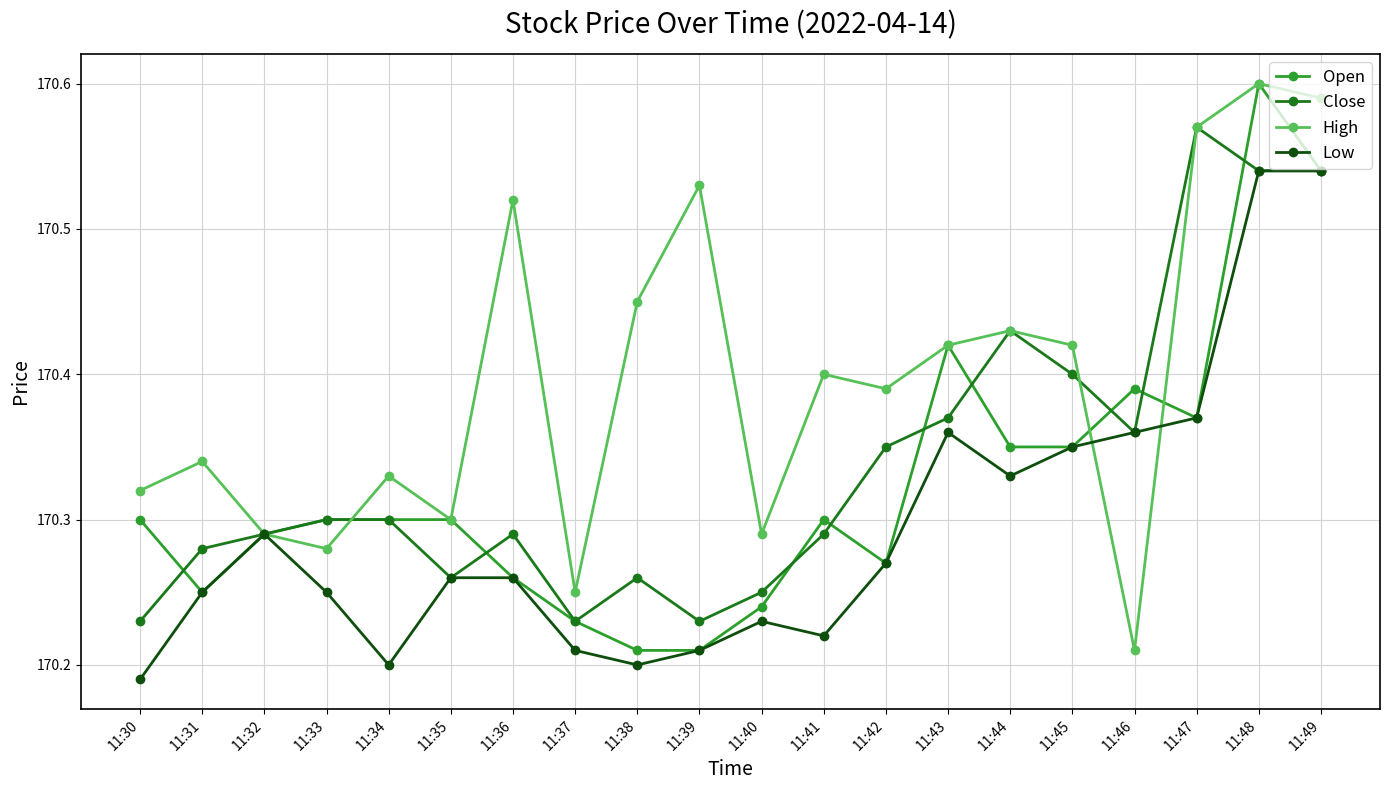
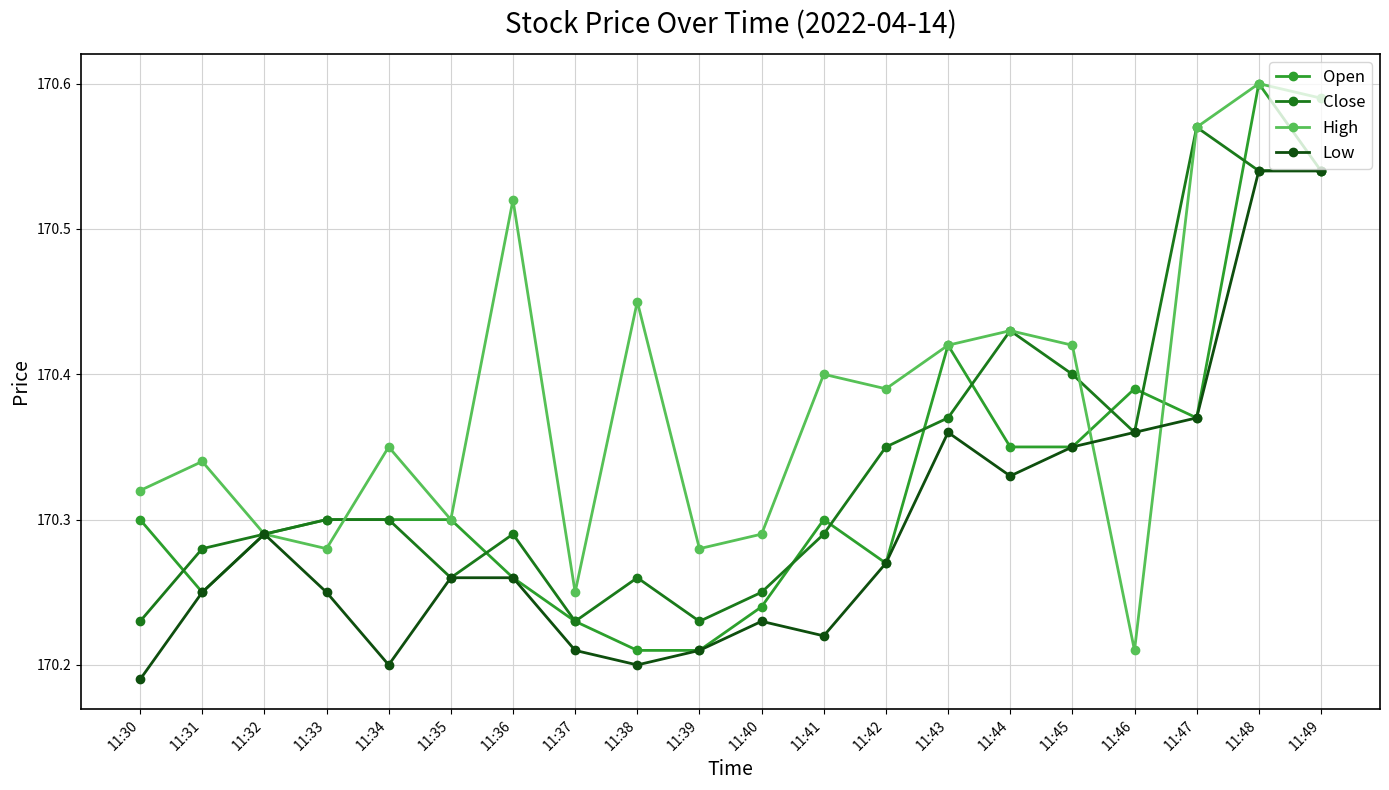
High, 11:34: 170.33 -> 170.35
High, 11:39: 170.53 -> 170.28
